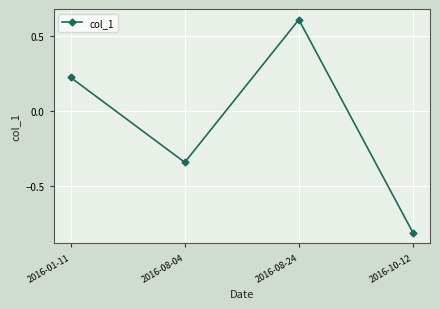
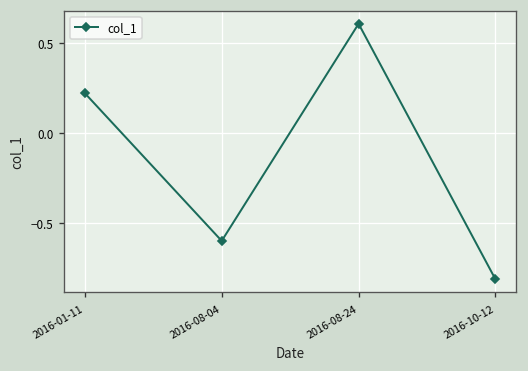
2016-08-04: -0.34 -> -0.60
